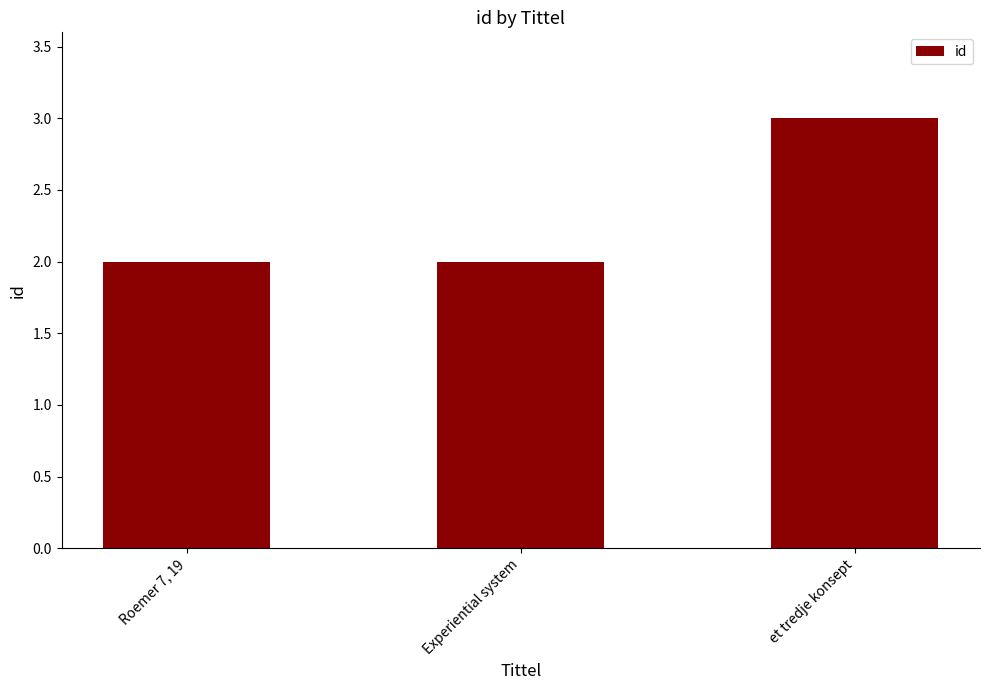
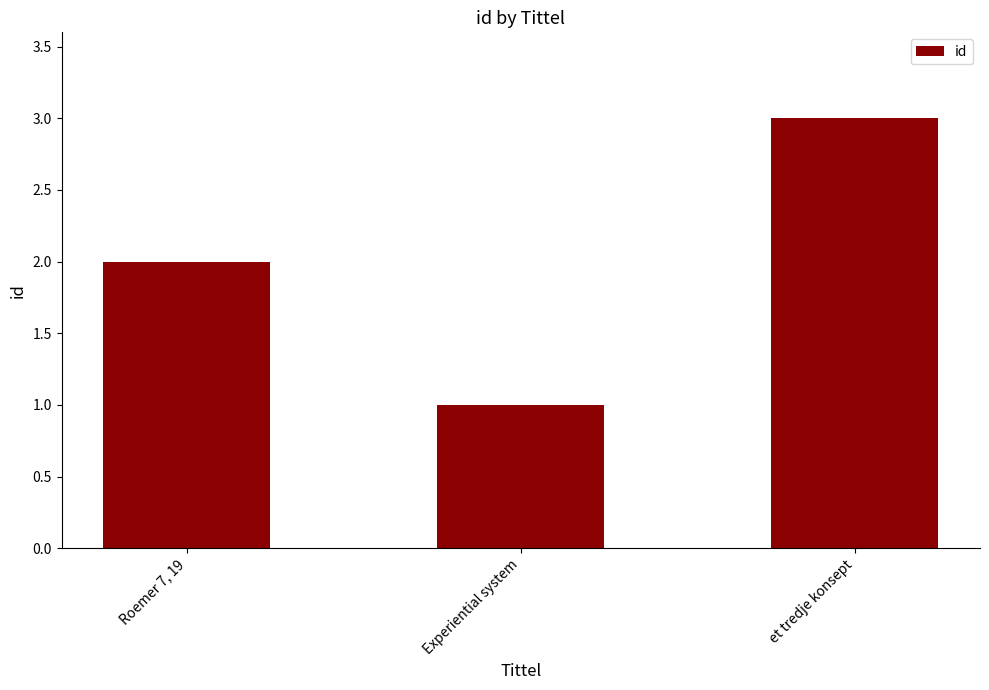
Experiential system: 2 -> 1
